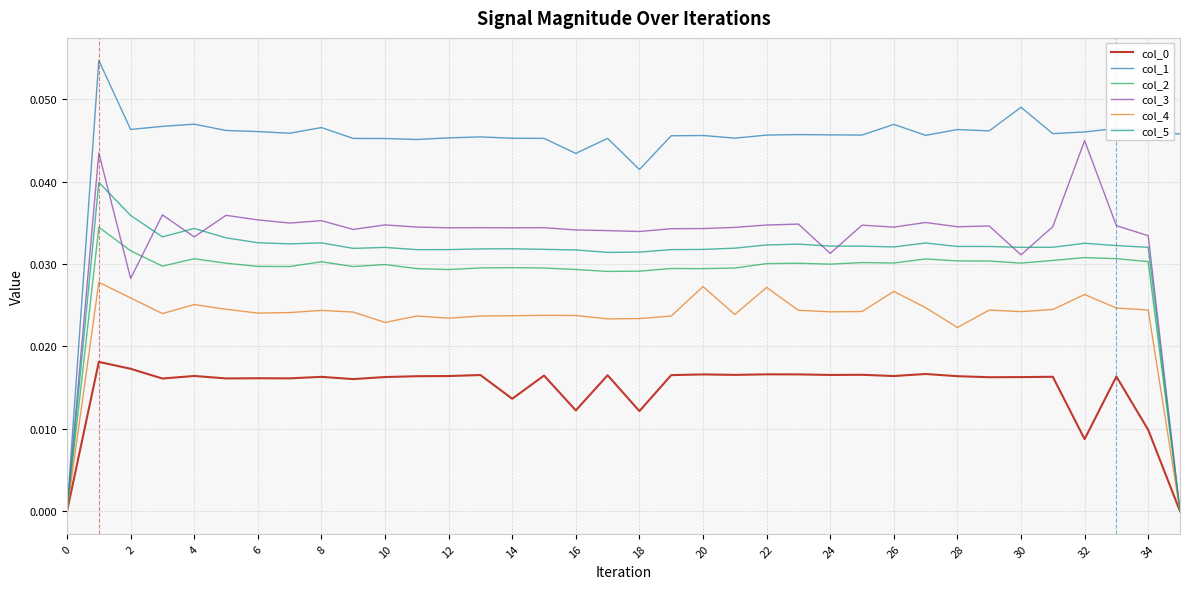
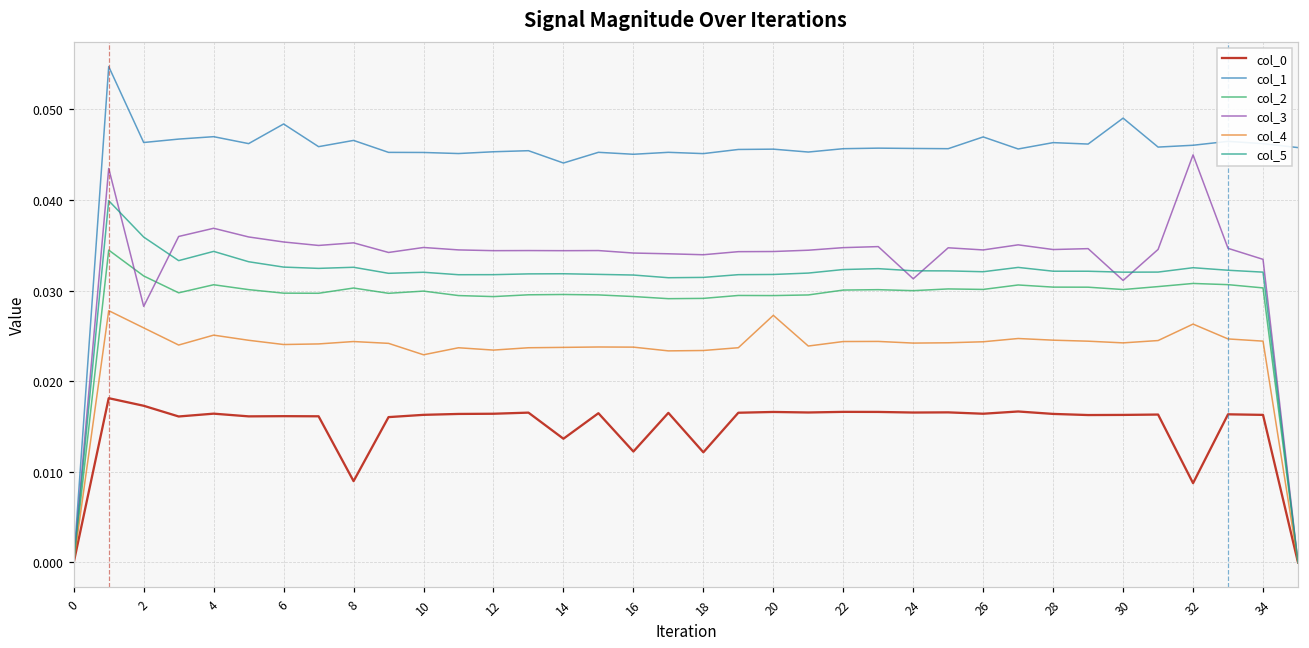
col_3, 4: 0.033 -> 0.037
col_1, 6: 0.046 -> 0.048
col_0, 8: 0.016 -> 0.009
col_1, 14: 0.045 -> 0.044
col_1, 16: 0.043 -> 0.045
col_1, 18: 0.041 -> 0.045
col_4, 22: 0.027 -> 0.024
col_4, 26: 0.027 -> 0.024
col_4, 28: 0.022 -> 0.025
col_0, 34: 0.010 -> 0.016
